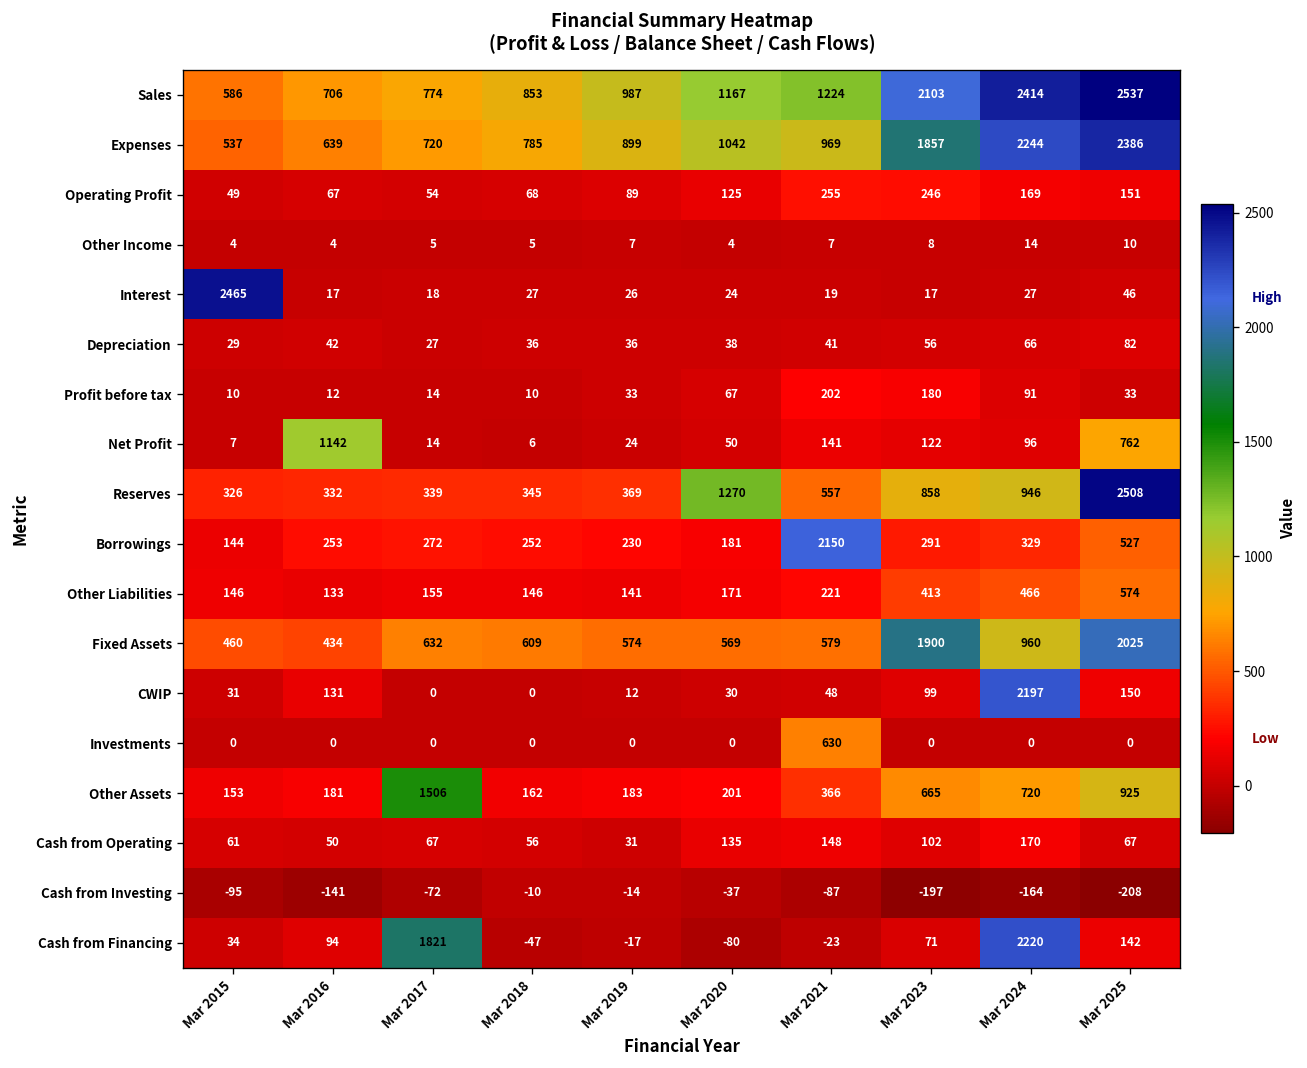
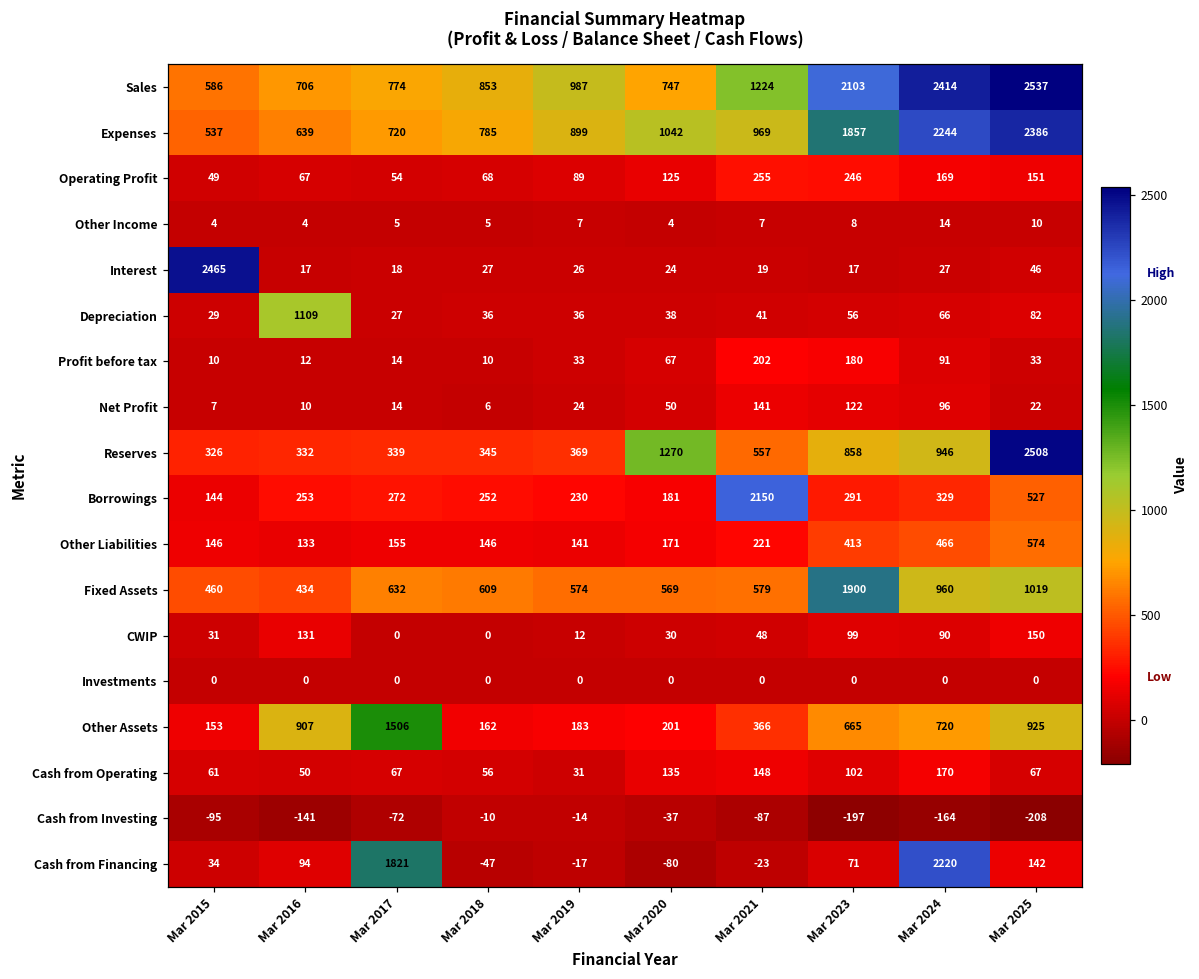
Sales, Mar 2020: 1167 -> 747
Depreciation, Mar 2016: 42 -> 1109
Net Profit, Mar 2016: 1142 -> 10
Net Profit, Mar 2025: 762 -> 22
Fixed Assets, Mar 2025: 2025 -> 1019
CWIP, Mar 2024: 2197 -> 90
Investments, Mar 2021: 630 -> 0
Other Assets, Mar 2016: 181 -> 907
